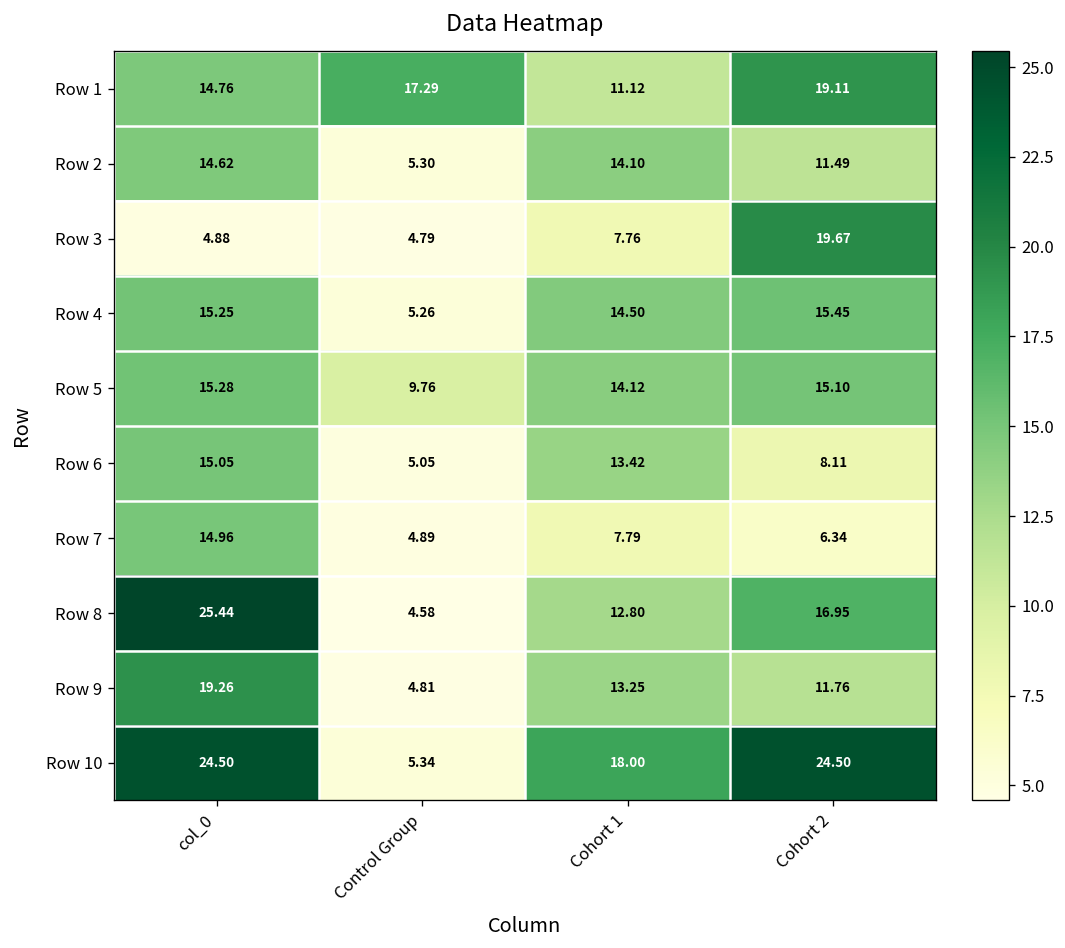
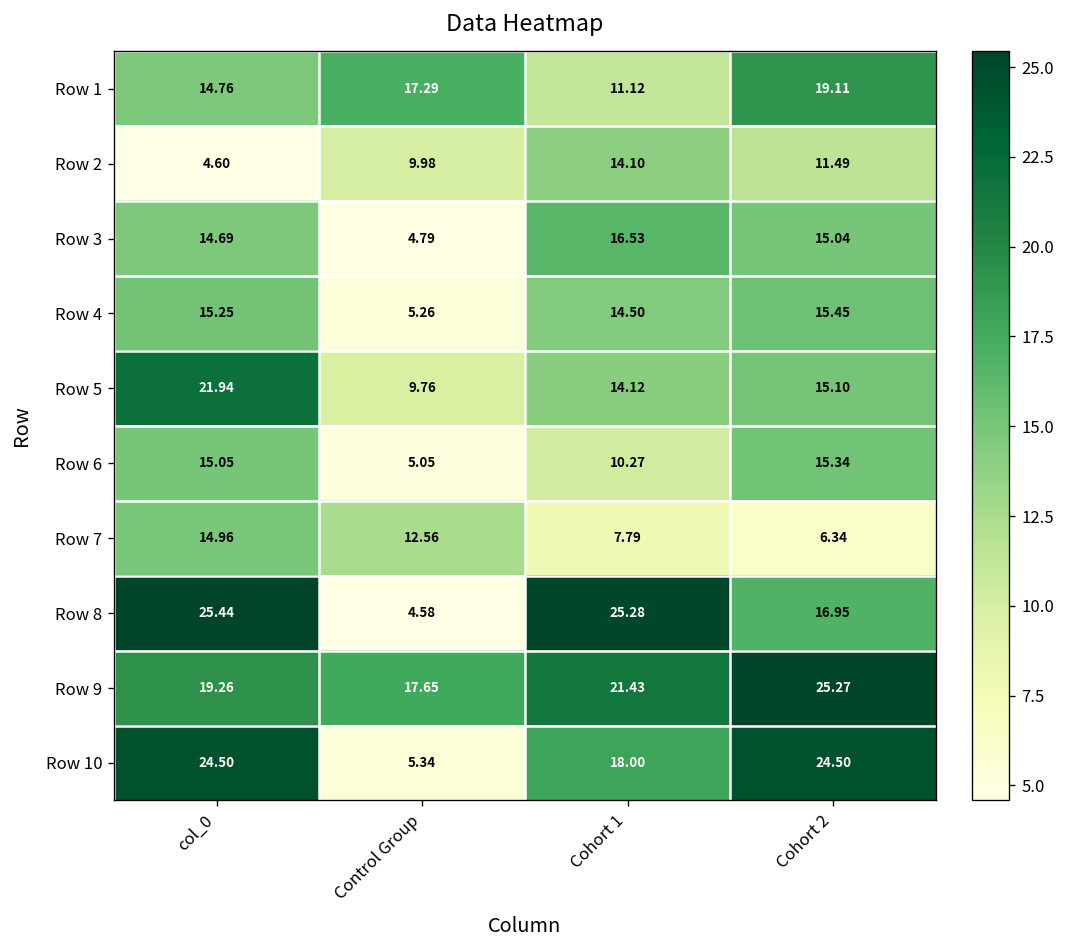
Row 2, col_0: 14.62 -> 4.60
Row 2, Control Group: 5.30 -> 9.98
Row 3, col_0: 4.88 -> 14.69
Row 3, Cohort 1: 7.76 -> 16.53
Row 3, Cohort 2: 19.67 -> 15.04
Row 5, col_0: 15.28 -> 21.94
Row 6, Cohort 1: 13.42 -> 10.27
Row 6, Cohort 2: 8.11 -> 15.34
Row 7, Control Group: 4.89 -> 12.56
Row 8, Cohort 1: 12.80 -> 25.28
Row 9, Control Group: 4.81 -> 17.65
Row 9, Cohort 1: 13.25 -> 21.43
Row 9, Cohort 2: 11.76 -> 25.27
